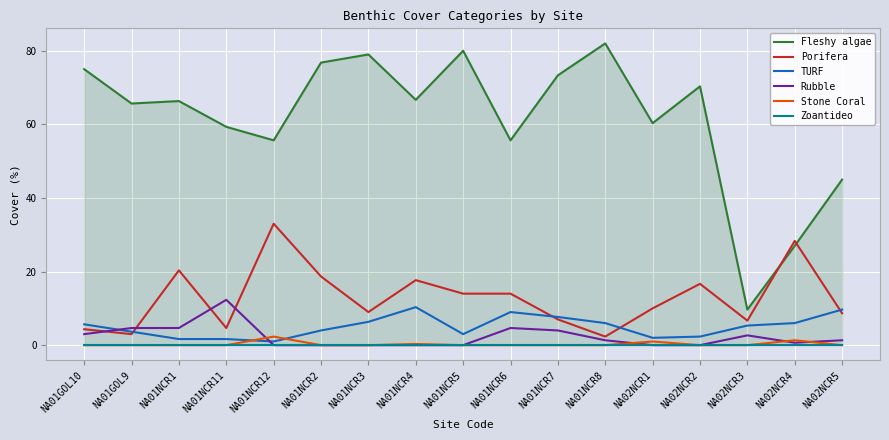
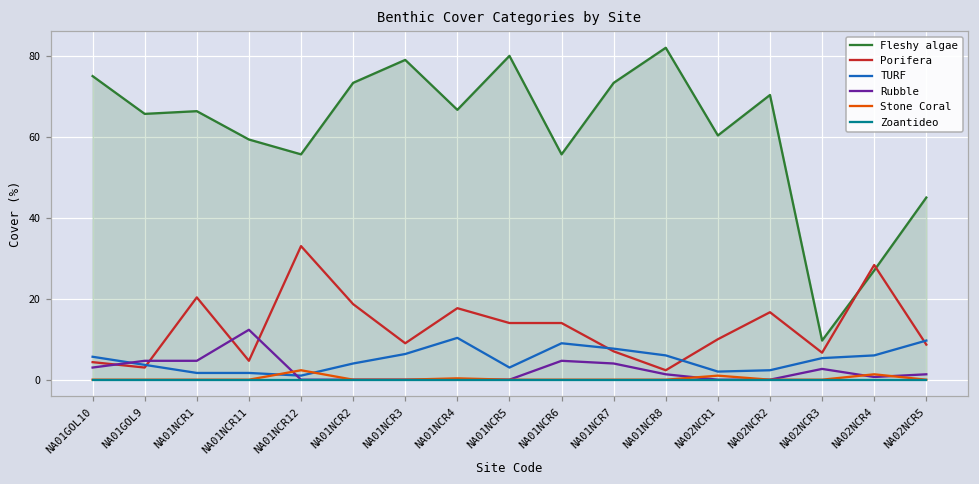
Fleshy algae, NA01NCR2: 77 -> 73
